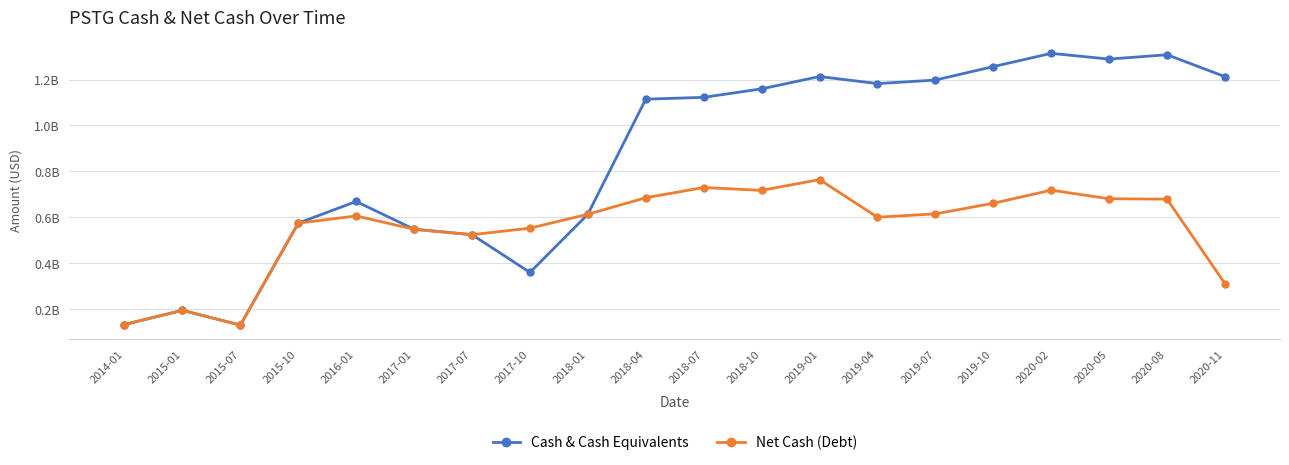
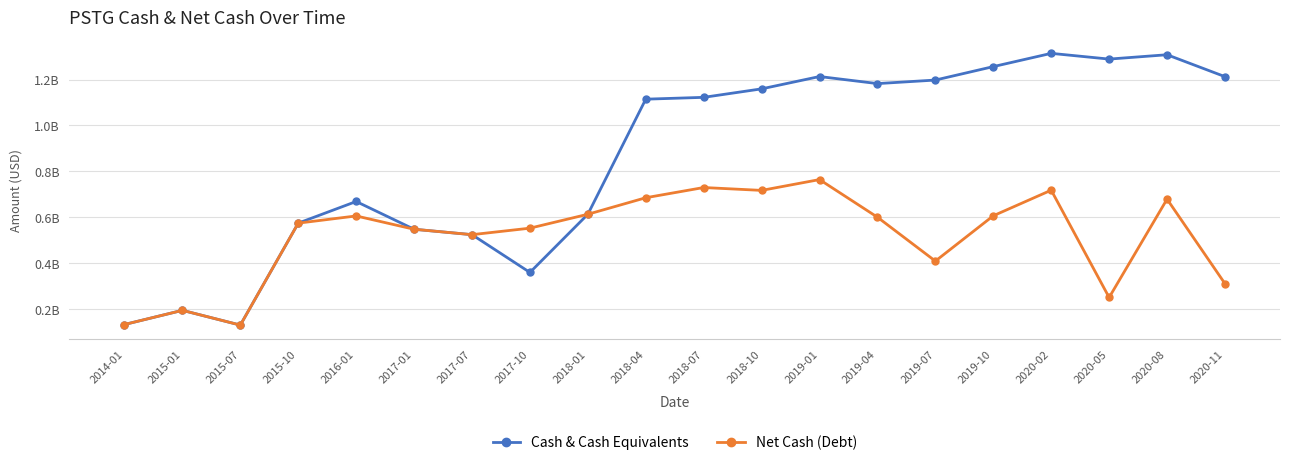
Net Cash (Debt), 2019-07: 610000000 -> 410000000
Net Cash (Debt), 2019-10: 660000000 -> 610000000
Net Cash (Debt), 2020-05: 680000000 -> 250000000
